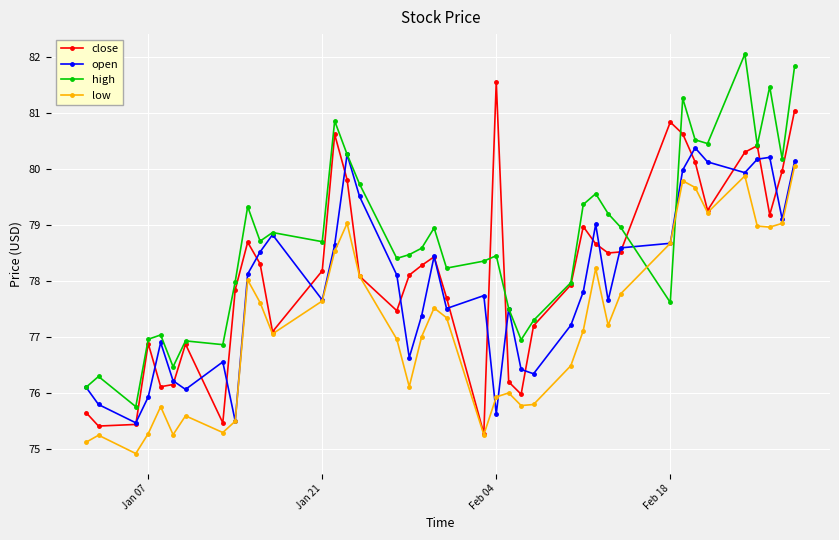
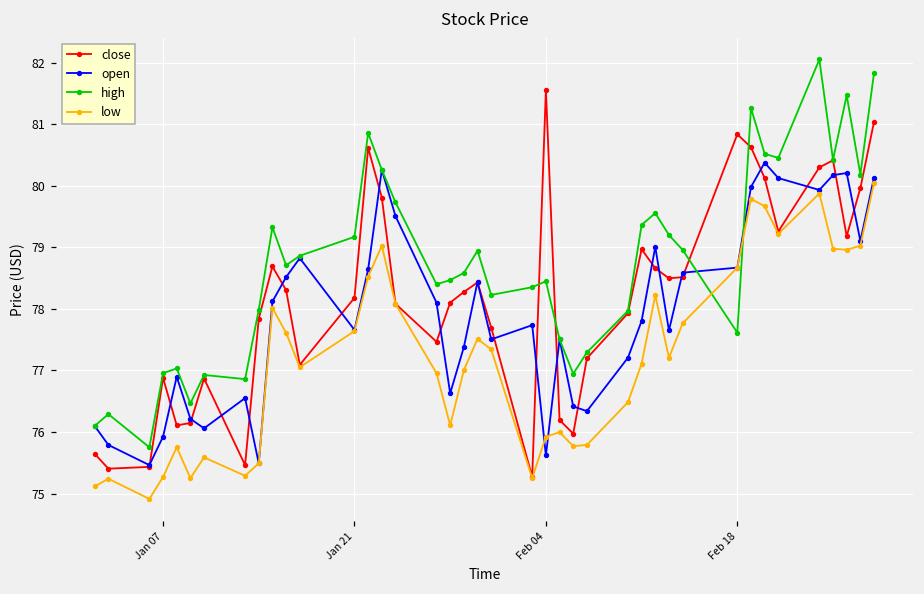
high, Jan 21: 78.7 -> 79.2
